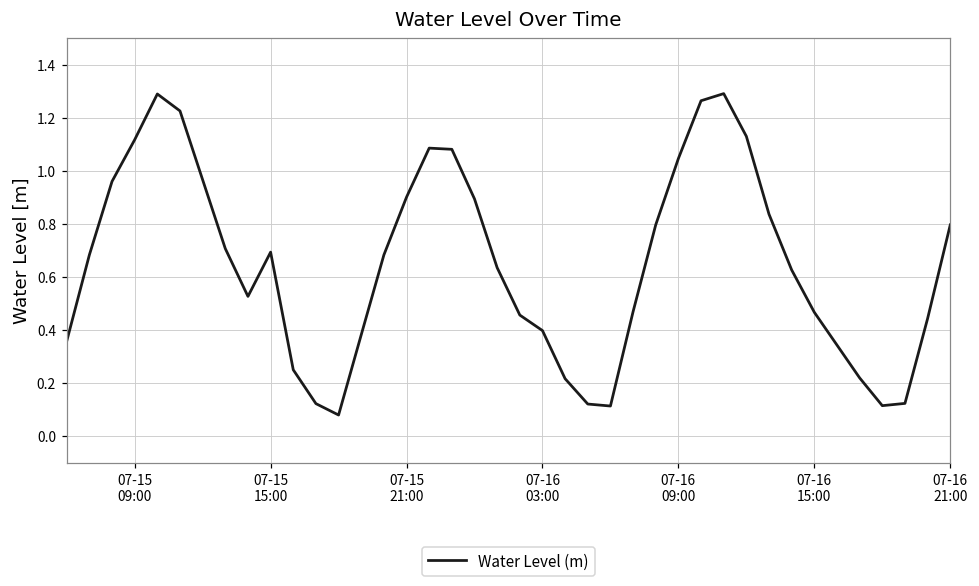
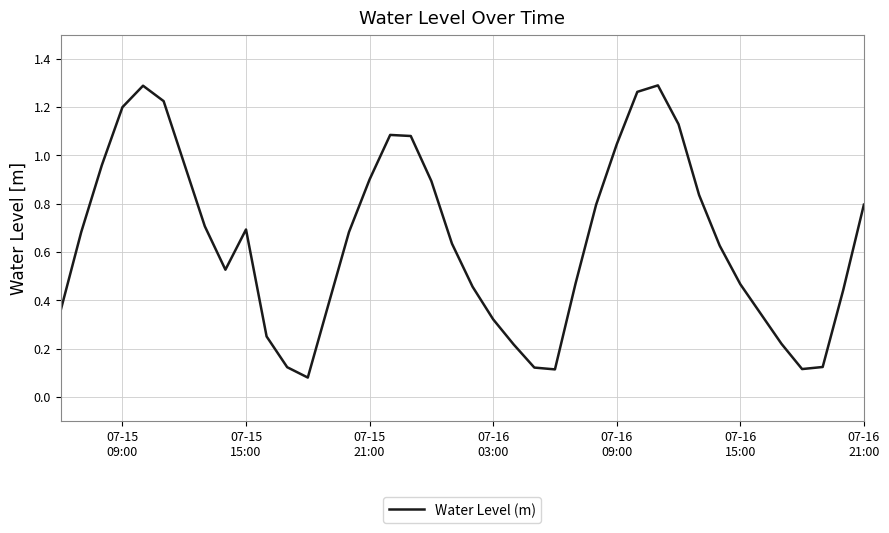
07-15 09:00: 1.12 -> 1.20
07-16 03:00: 0.40 -> 0.32
